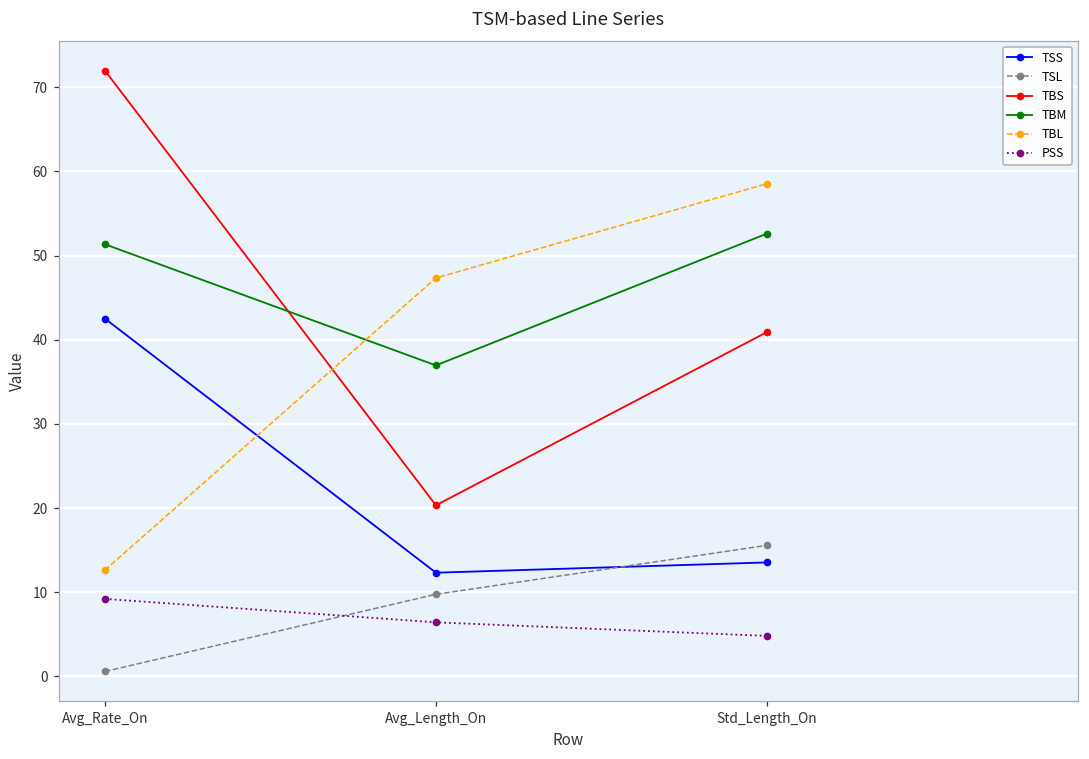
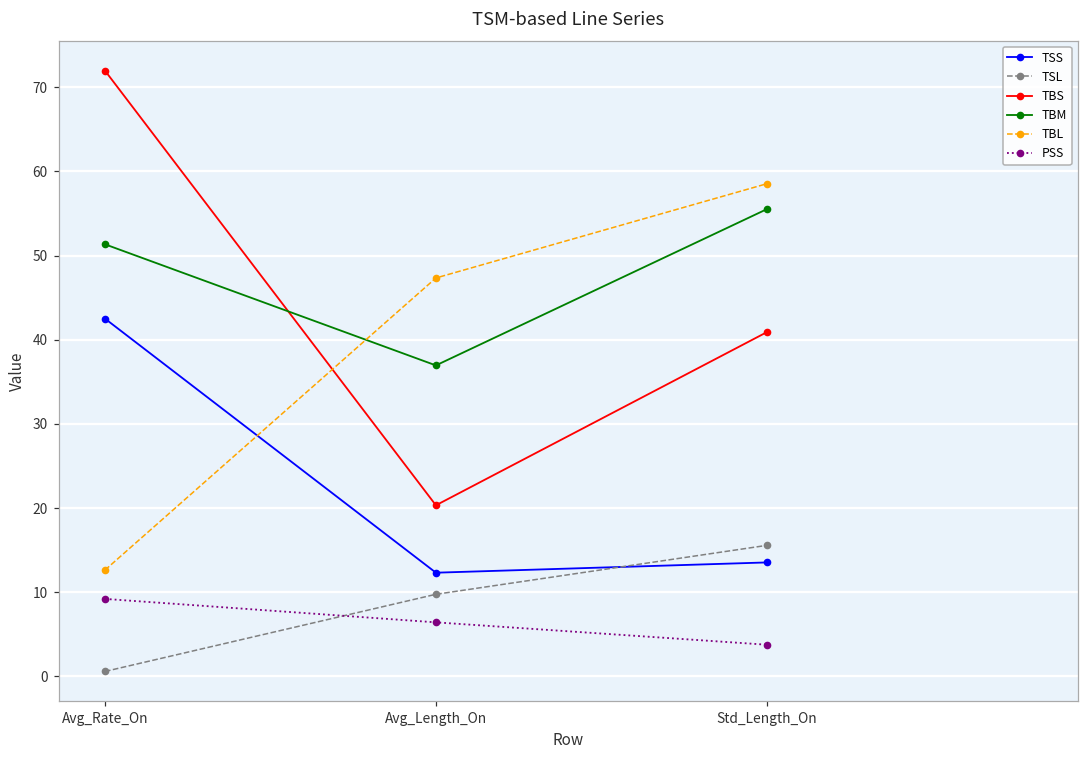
TBM, Std_Length_On: 53 -> 56
PSS, Std_Length_On: 5 -> 4
